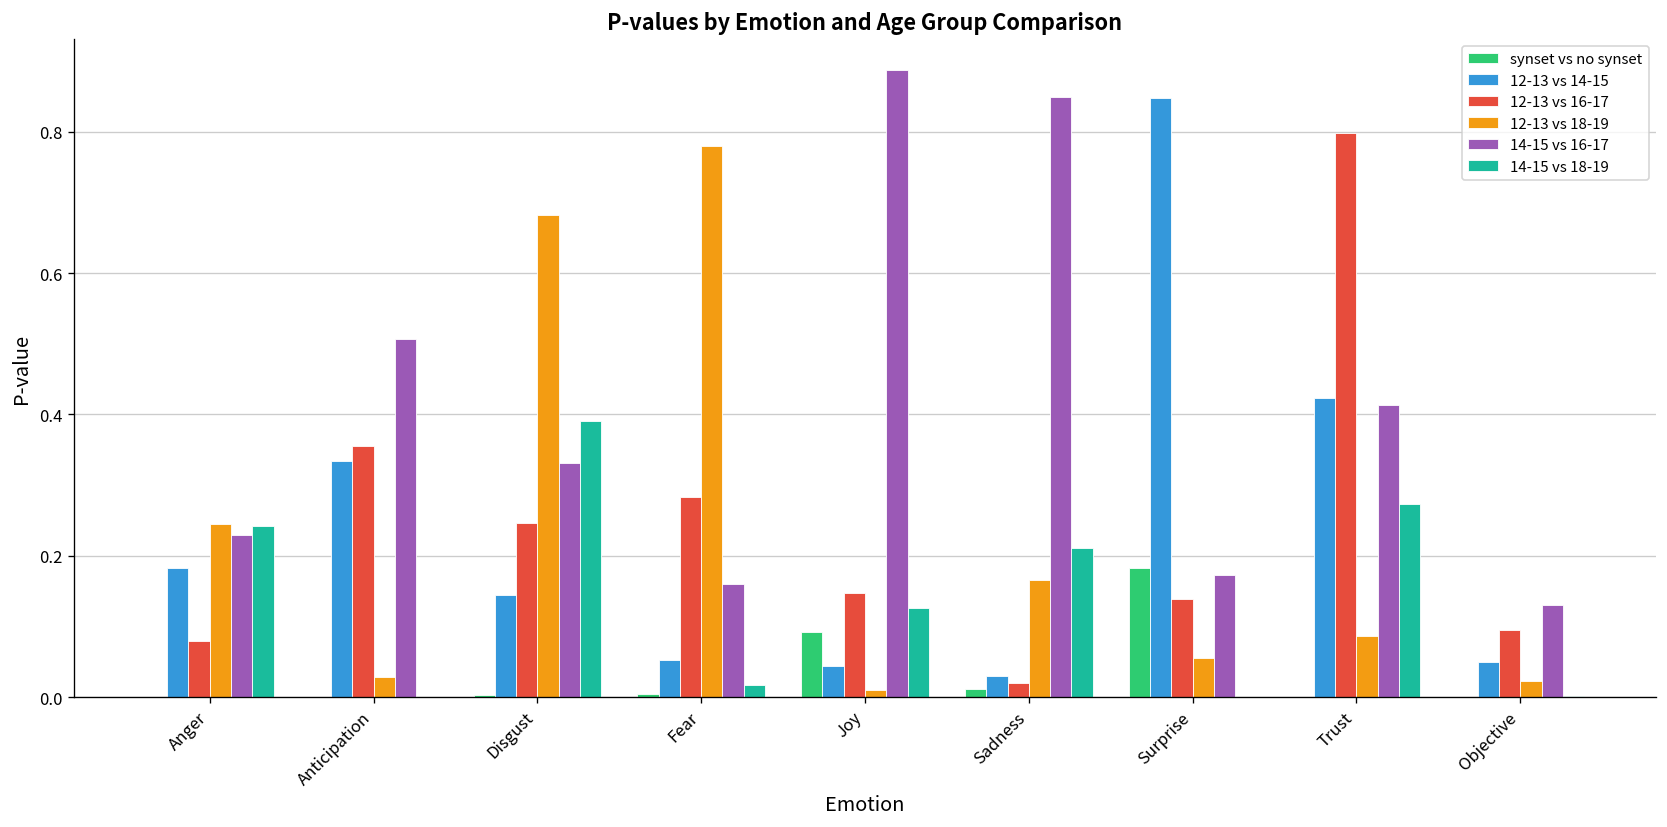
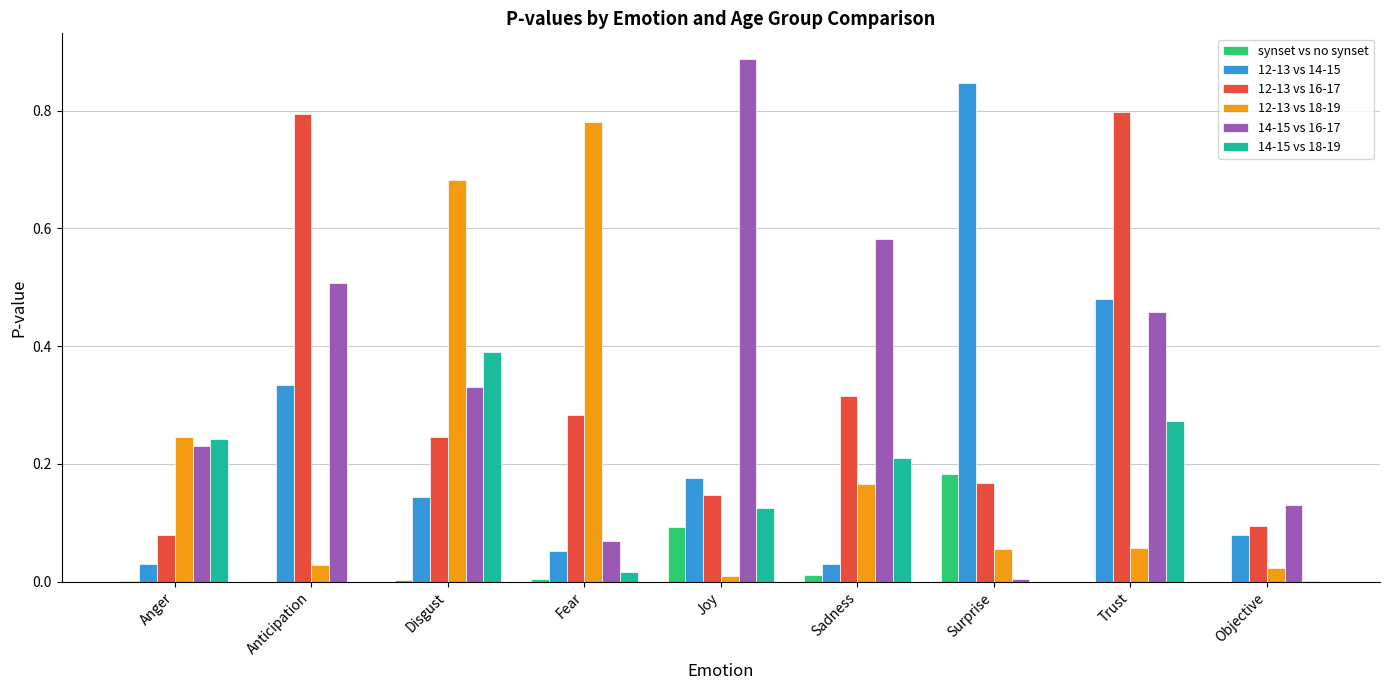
12-13 vs 14-15, Anger: 0.18 -> 0.03
12-13 vs 16-17, Anticipation: 0.36 -> 0.79
14-15 vs 16-17, Fear: 0.16 -> 0.07
12-13 vs 14-15, Joy: 0.04 -> 0.18
12-13 vs 16-17, Sadness: 0.02 -> 0.32
14-15 vs 16-17, Sadness: 0.85 -> 0.58
12-13 vs 16-17, Surprise: 0.14 -> 0.17
14-15 vs 16-17, Surprise: 0.17 -> 0.00
12-13 vs 14-15, Trust: 0.42 -> 0.48
12-13 vs 18-19, Trust: 0.09 -> 0.06
14-15 vs 16-17, Trust: 0.41 -> 0.46
12-13 vs 14-15, Objective: 0.05 -> 0.08
